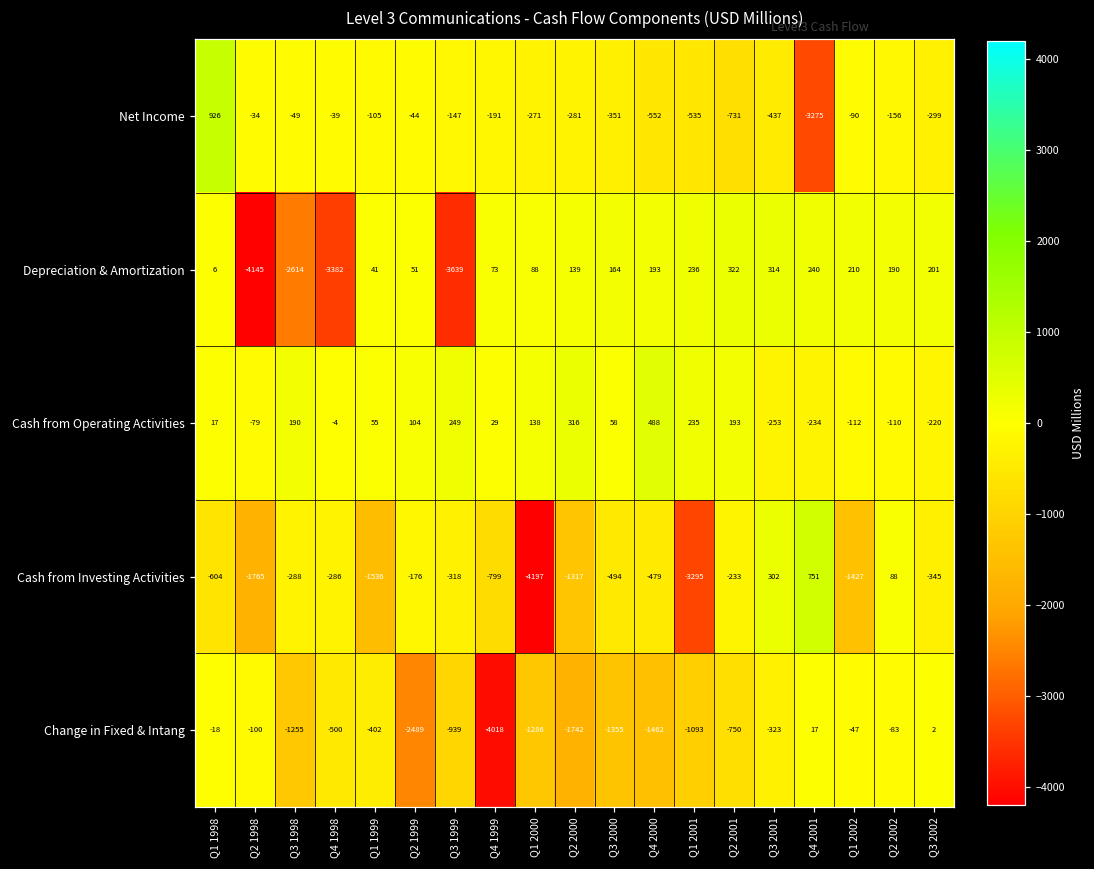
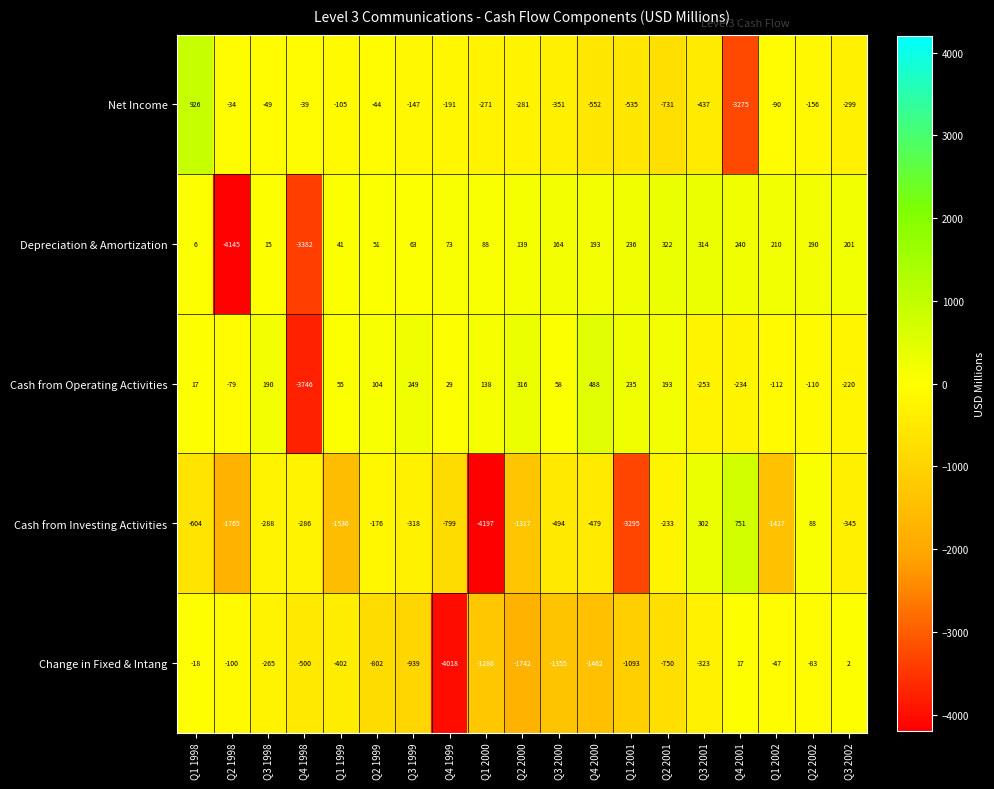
Depreciation & Amortization, Q3 1998: -2614 -> 15
Depreciation & Amortization, Q3 1999: -3639 -> 63
Cash from Operating Activities, Q4 1998: -4 -> -3746
Change in Fixed & Intang, Q3 1998: -1255 -> -265
Change in Fixed & Intang, Q2 1999: -2489 -> -802
